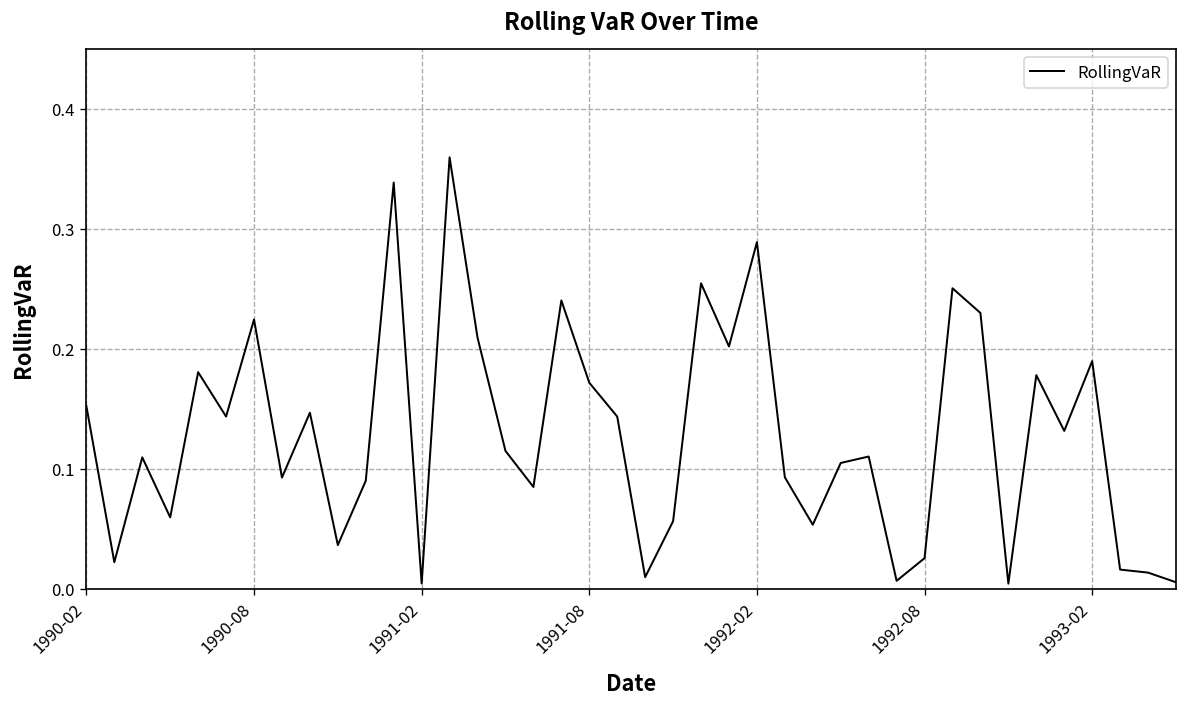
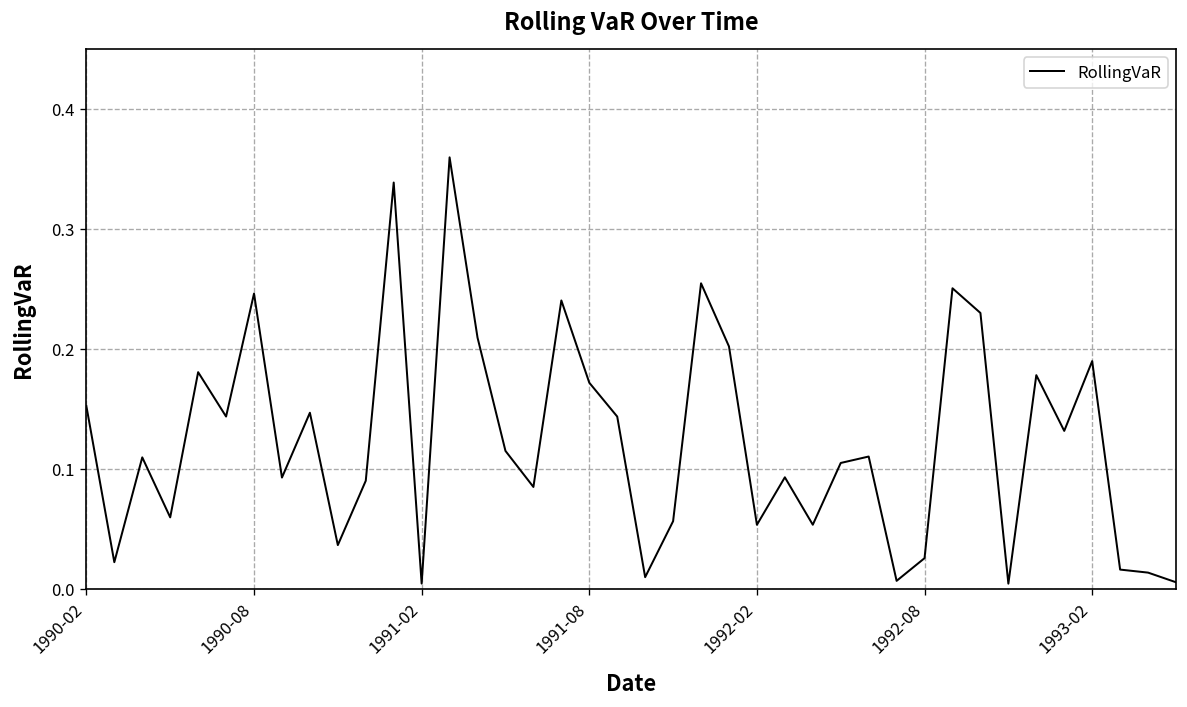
1990-08: 0.22 -> 0.25
1992-02: 0.29 -> 0.05
